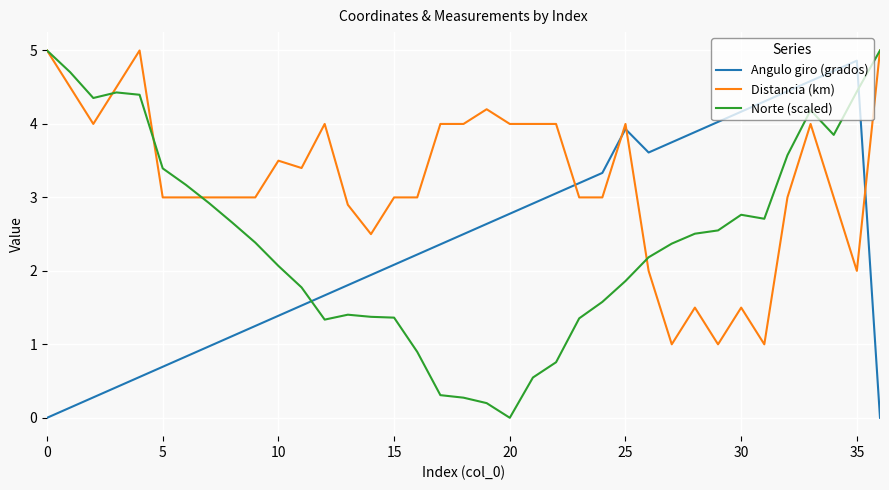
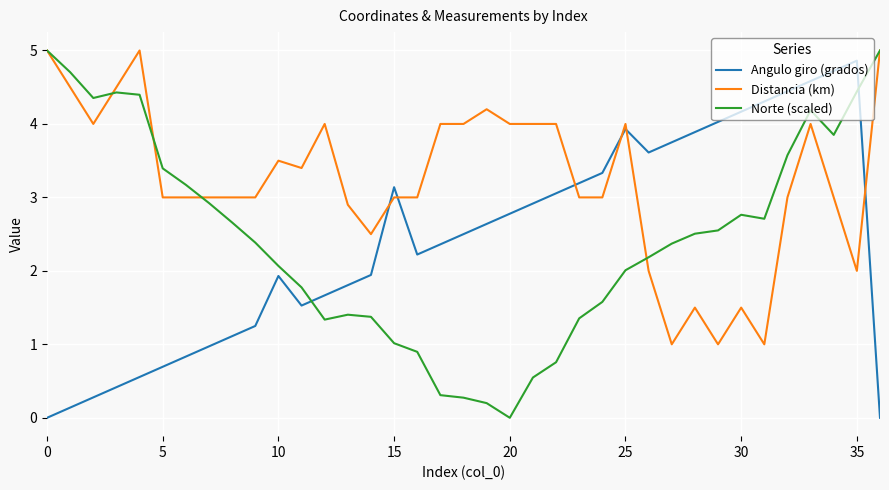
Angulo giro (grados), 10: 1.4 -> 1.9
Angulo giro (grados), 15: 2.1 -> 3.1
Norte (scaled), 15: 1.4 -> 1.0
Norte (scaled), 25: 1.9 -> 2.0
